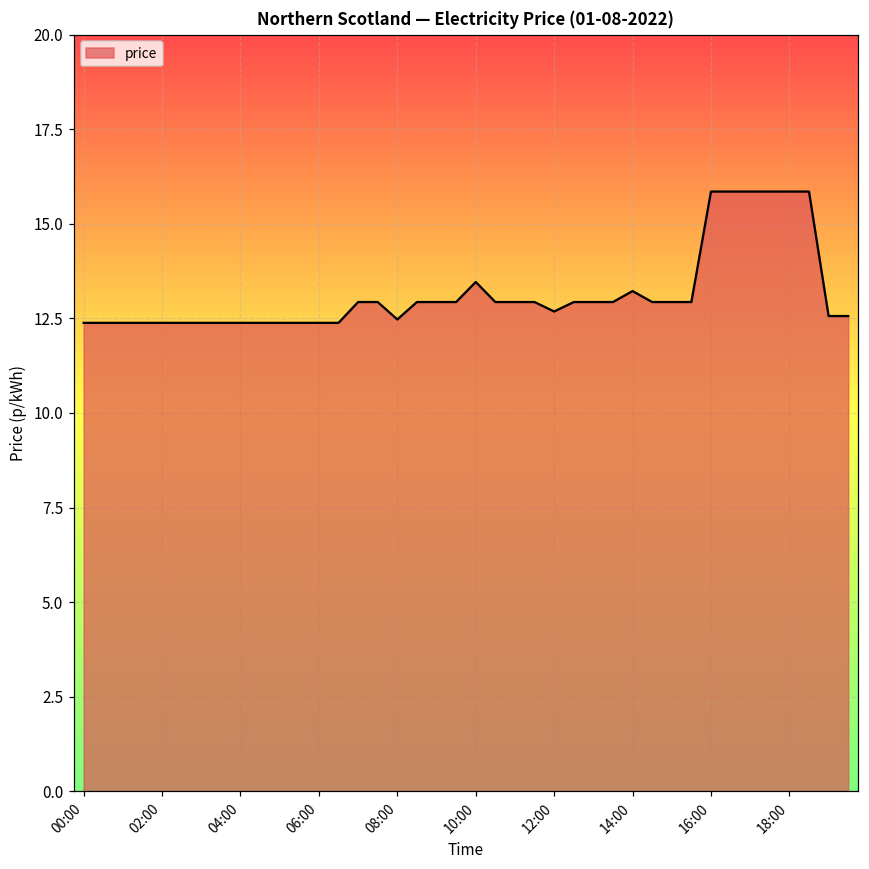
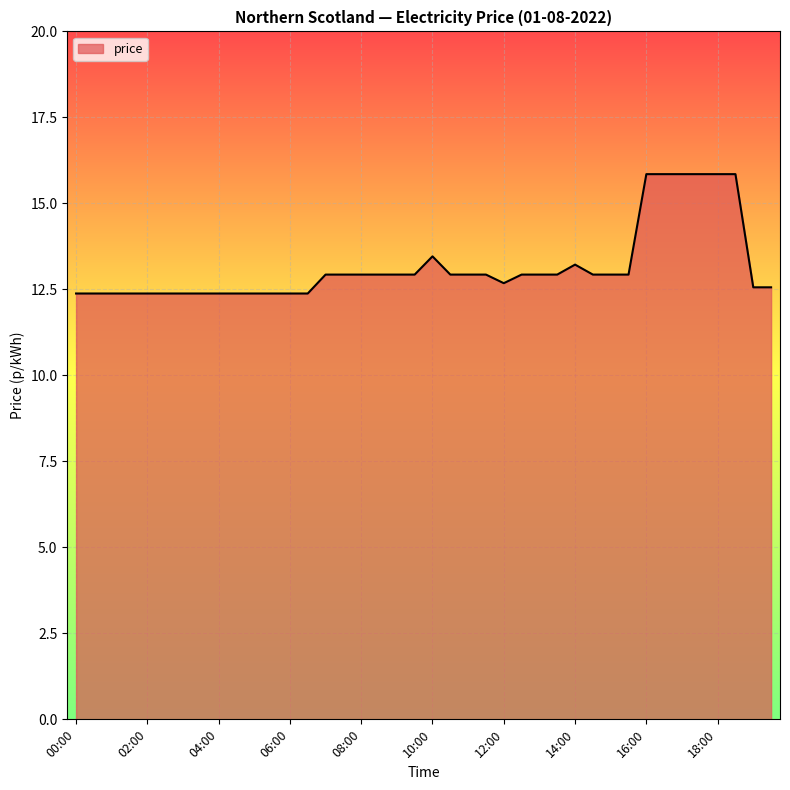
08:00: 12.5 -> 12.9
